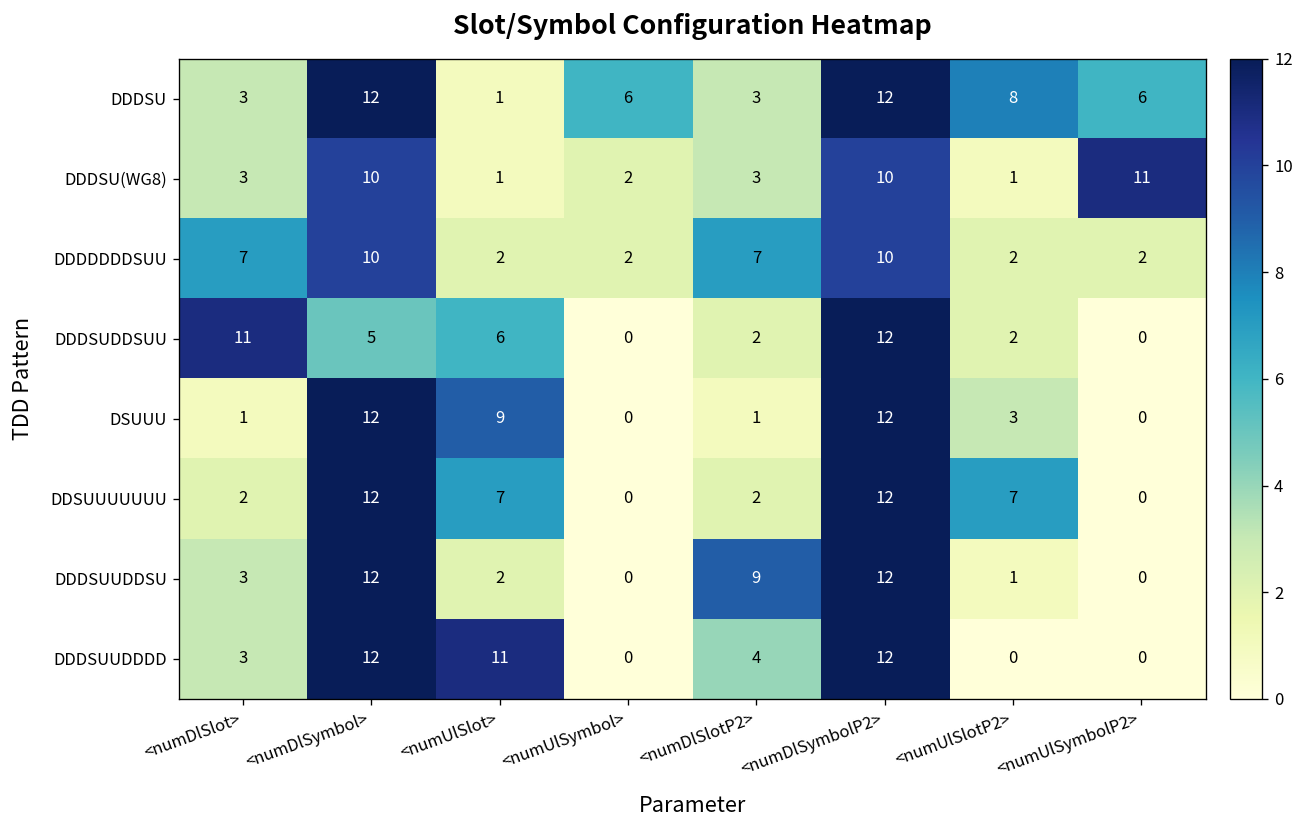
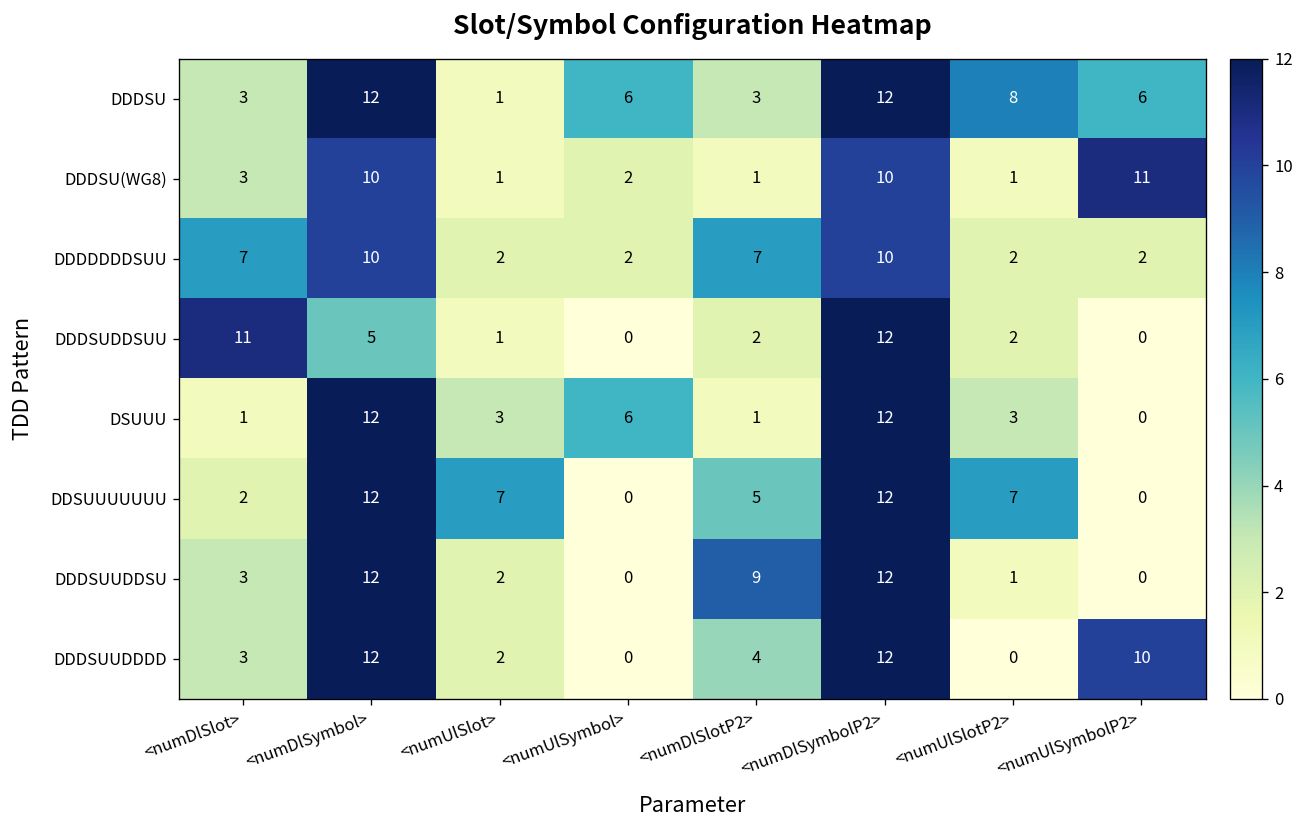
DDDSU(WG8), <numDlSlotP2>: 3 -> 1
DDDSUDDSUU, <numUlSlot>: 6 -> 1
DSUUU, <numUlSlot>: 9 -> 3
DSUUU, <numUlSymbol>: 0 -> 6
DDSUUUUUUU, <numDlSlotP2>: 2 -> 5
DDDSUUDDDD, <numUlSlot>: 11 -> 2
DDDSUUDDDD, <numUlSymbolP2>: 0 -> 10
